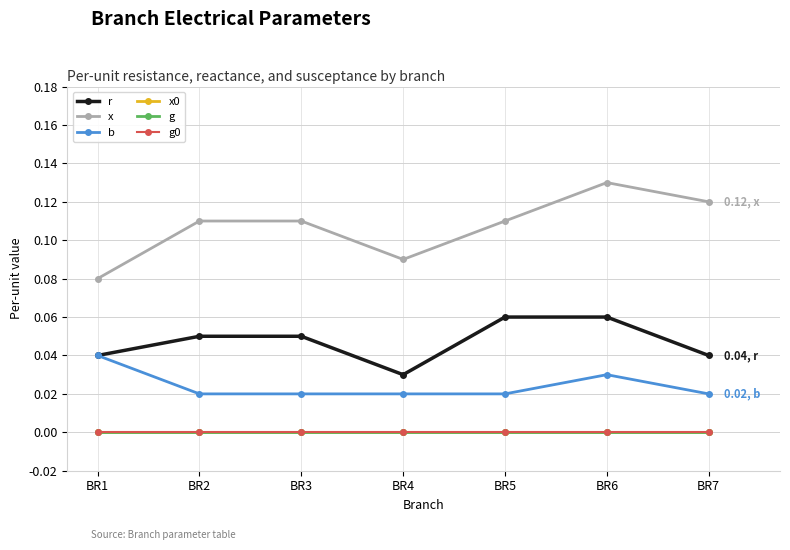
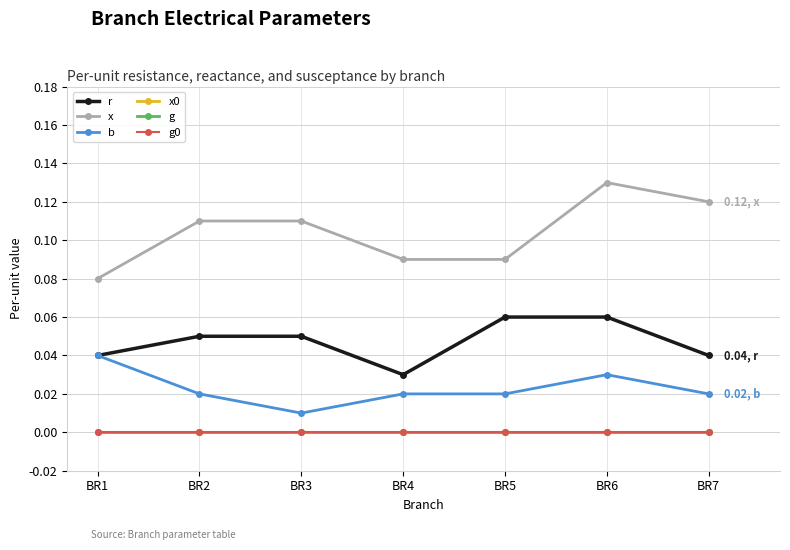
b, BR3: 0.02 -> 0.01
x, BR5: 0.11 -> 0.09
